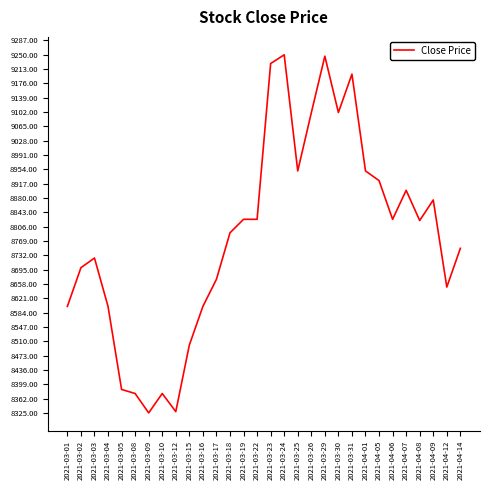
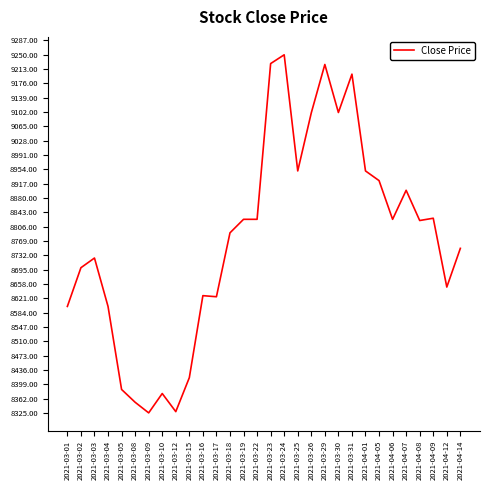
2021-03-08: 8380 -> 8350
2021-03-15: 8500 -> 8420
2021-03-16: 8600 -> 8630
2021-03-17: 8670 -> 8630
2021-03-29: 9250 -> 9230
2021-04-09: 8880 -> 8830
